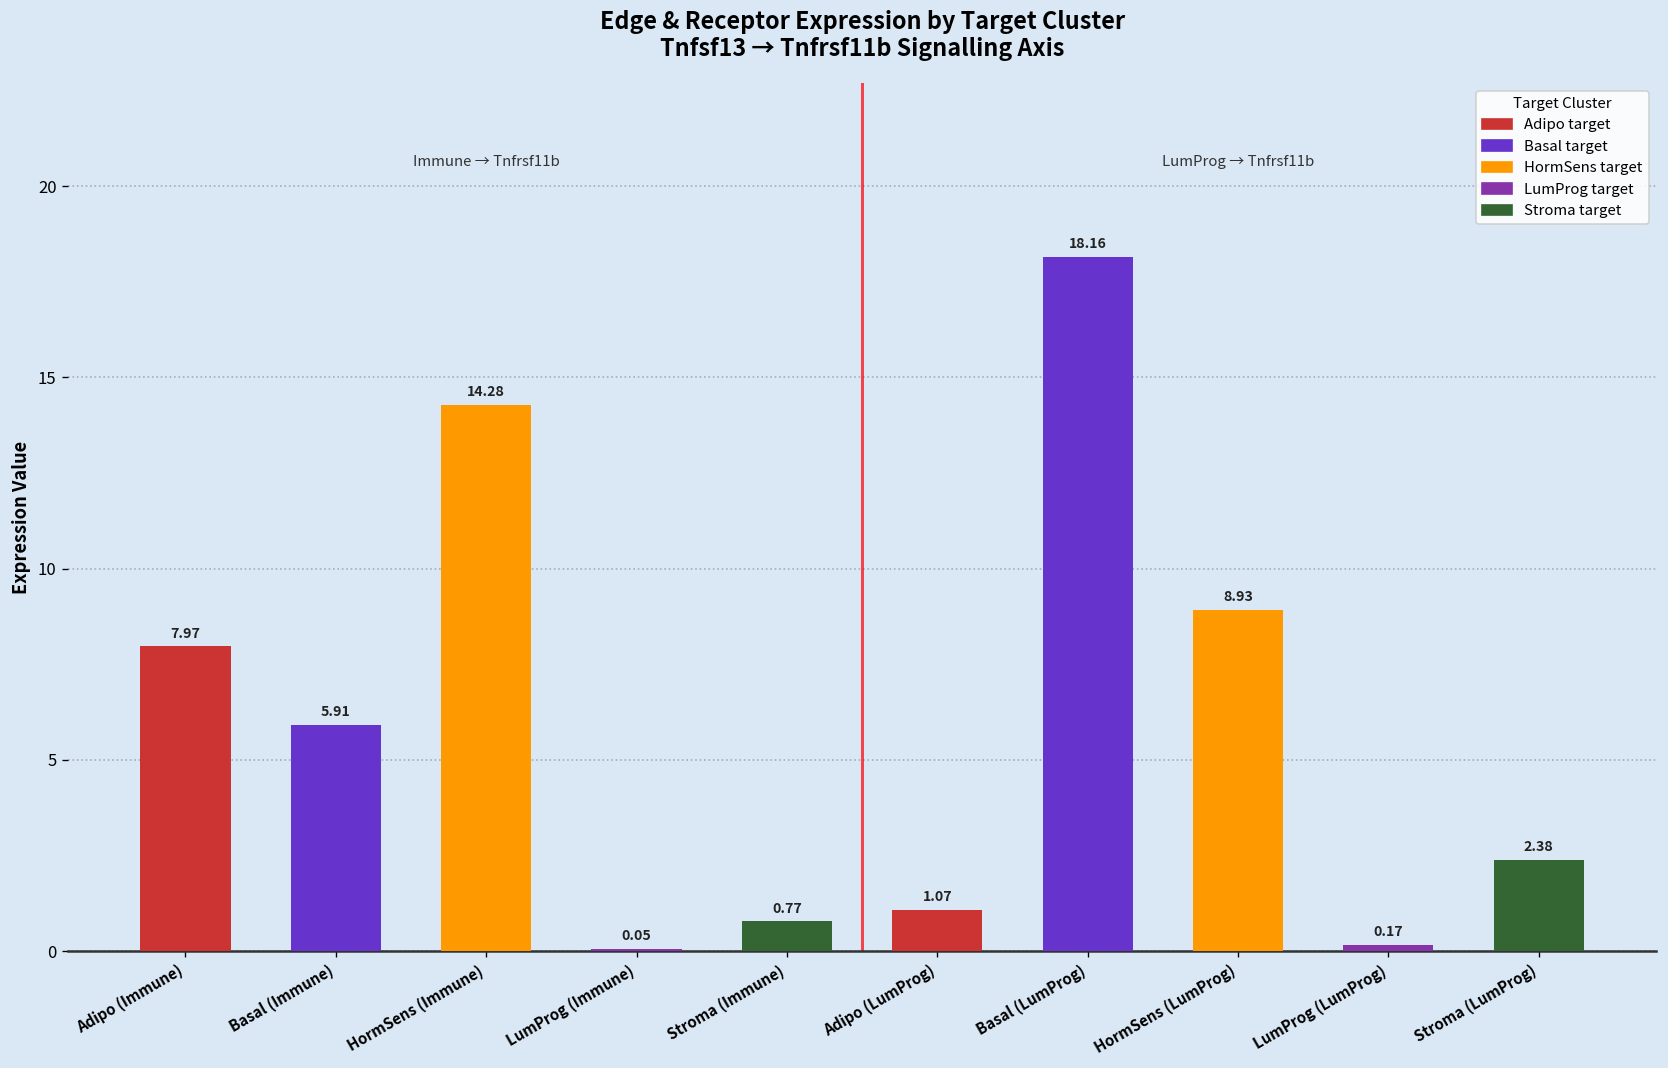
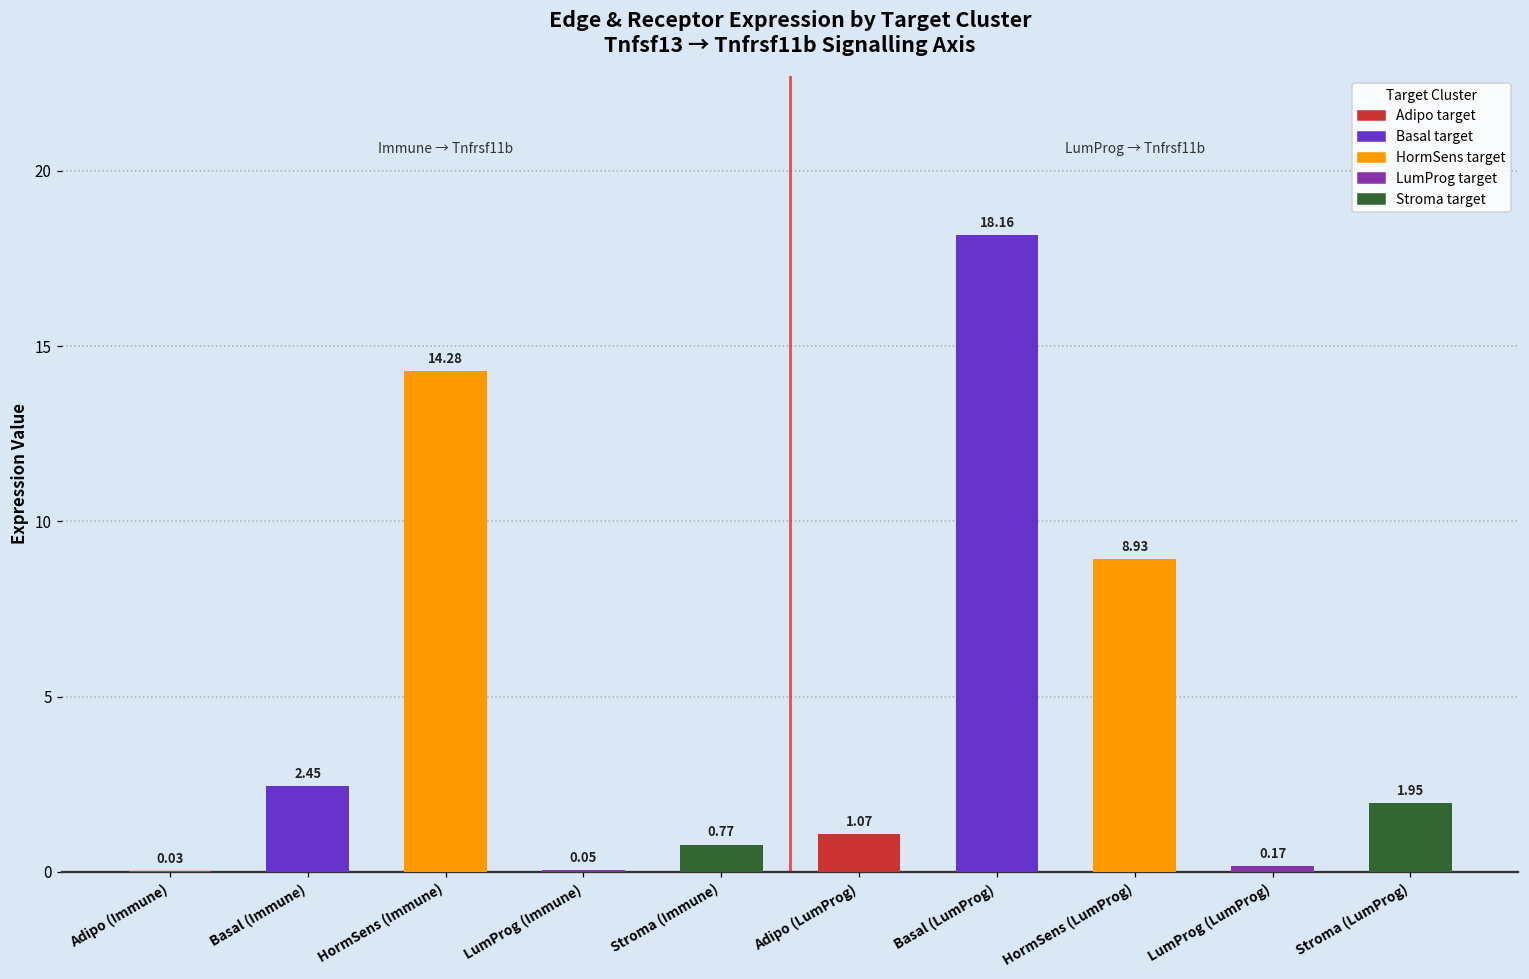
Adipo (Immune): 7.97 -> 0.03
Basal (Immune): 5.91 -> 2.45
Stroma (LumProg): 2.38 -> 1.95
